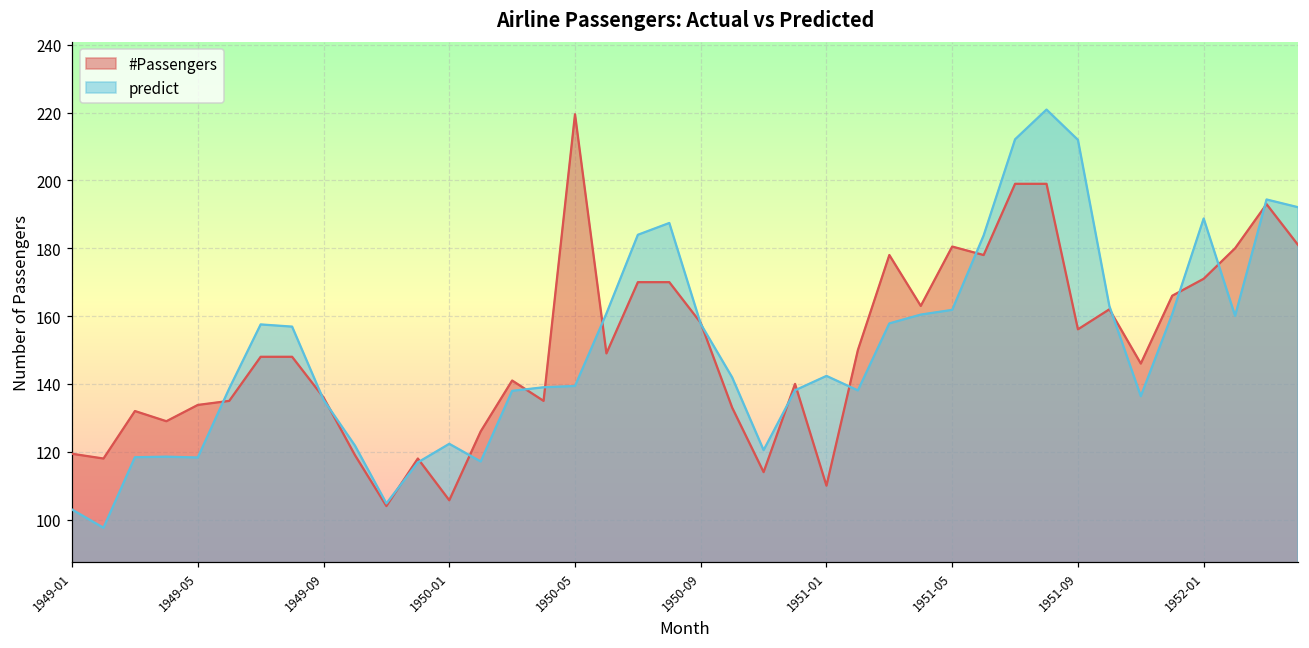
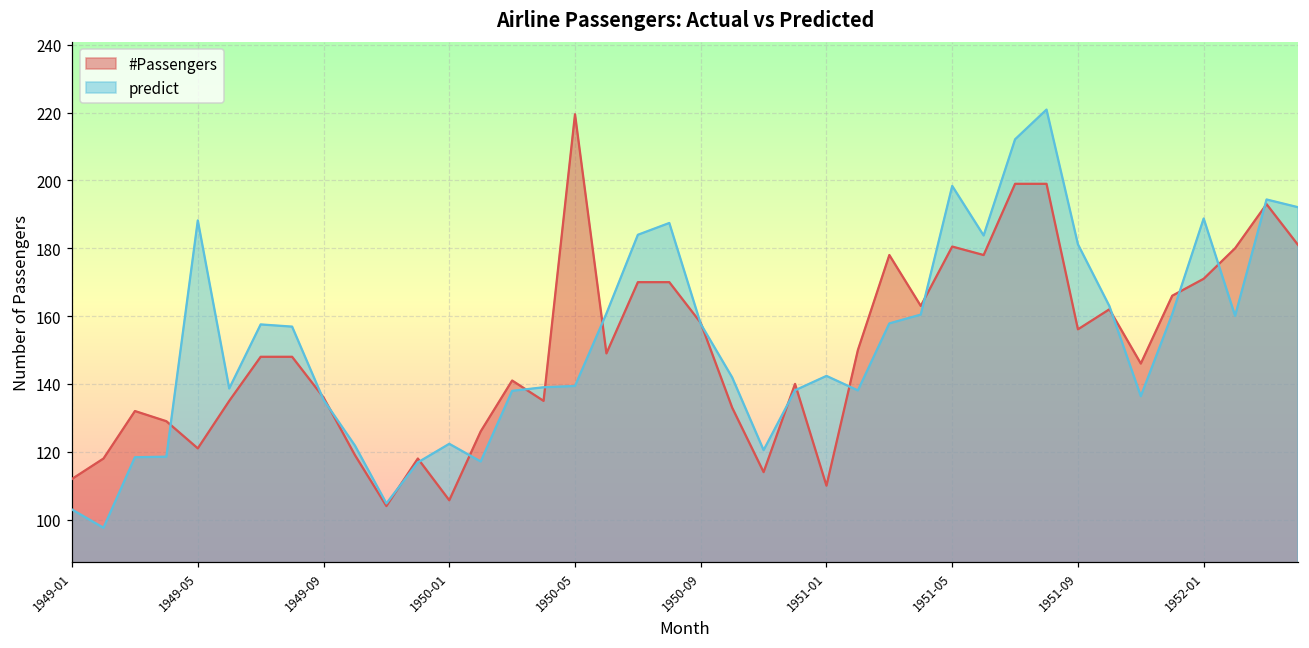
#Passengers, 1949-01: 119 -> 112
#Passengers, 1949-05: 134 -> 121
predict, 1949-05: 118 -> 188
predict, 1951-05: 162 -> 198
predict, 1951-09: 212 -> 181
